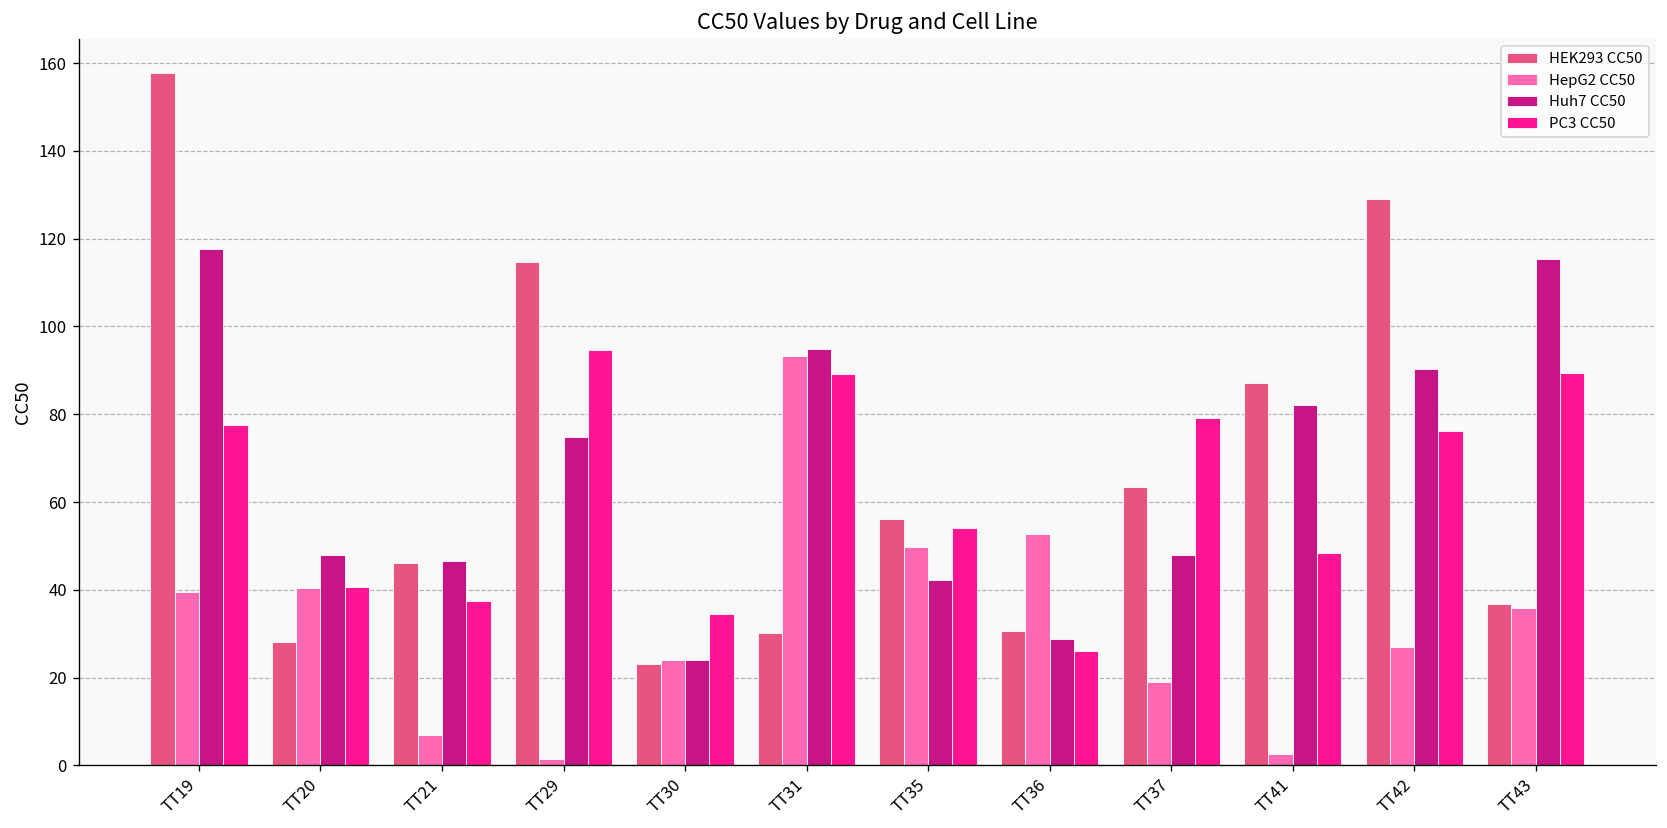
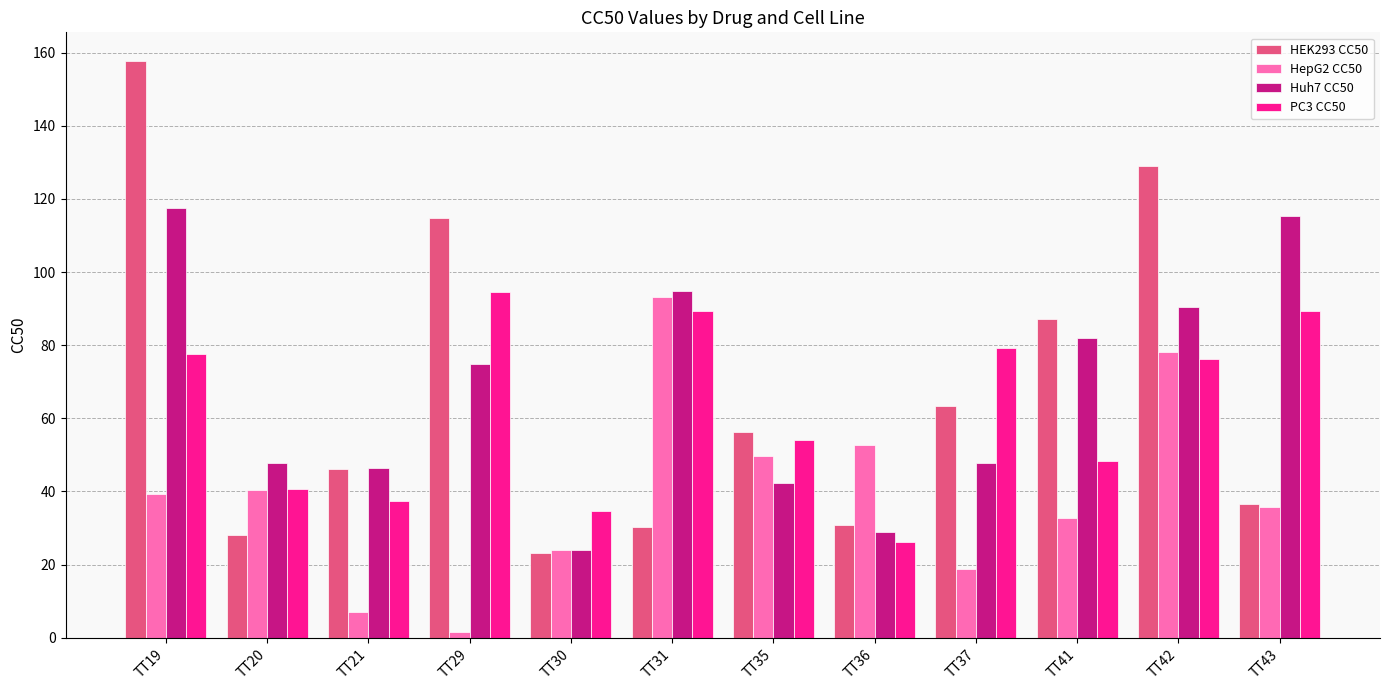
HepG2 CC50, TT41: 3 -> 33
HepG2 CC50, TT42: 27 -> 78
